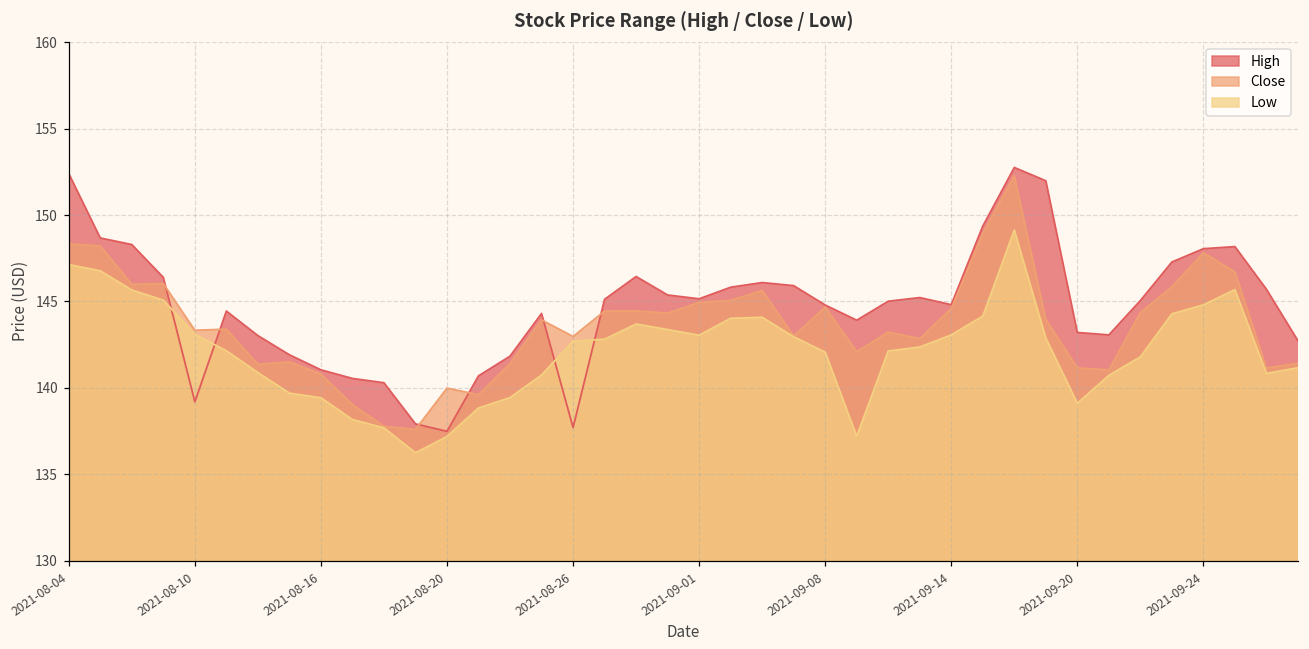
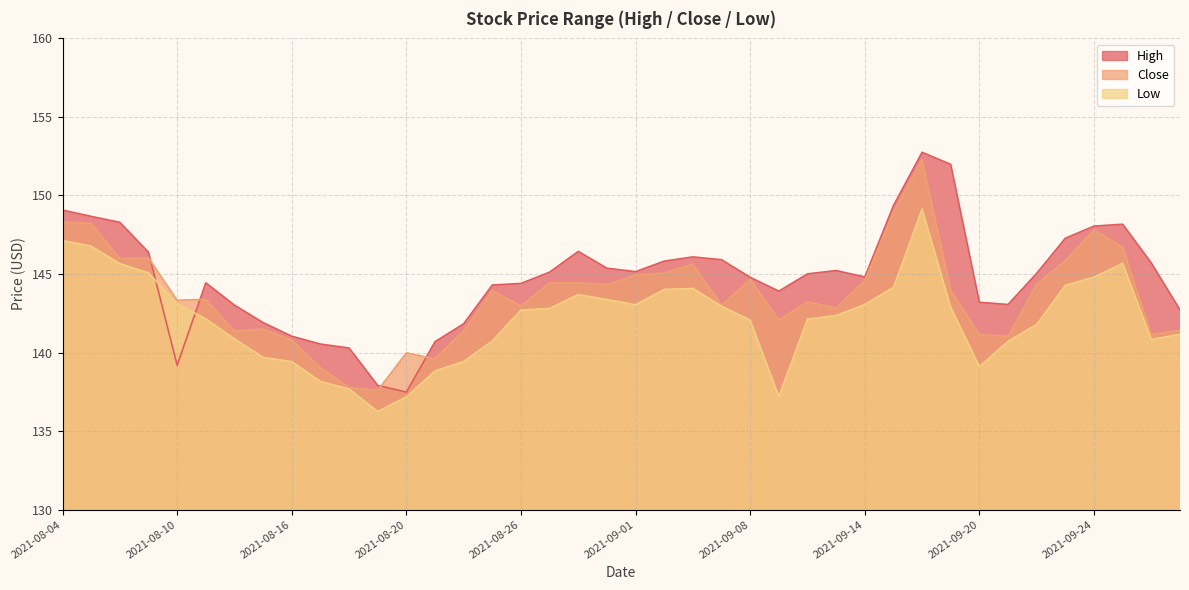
High, 2021-08-04: 152.4 -> 149.1
High, 2021-08-26: 137.7 -> 144.4
